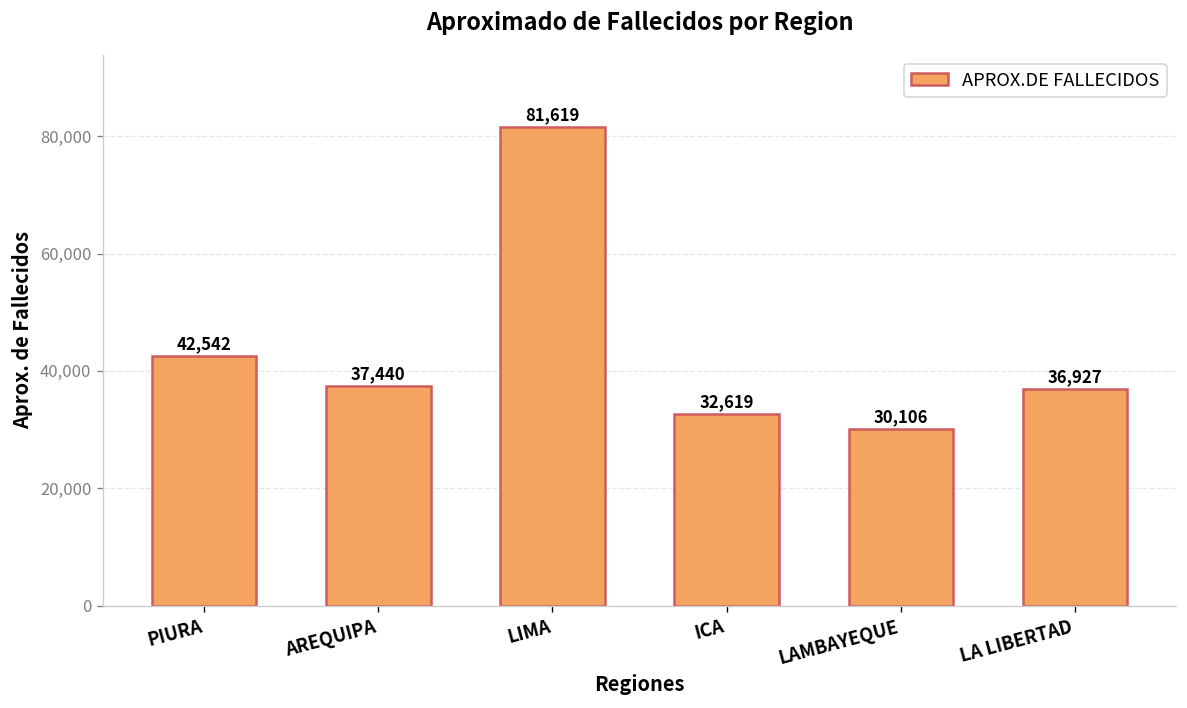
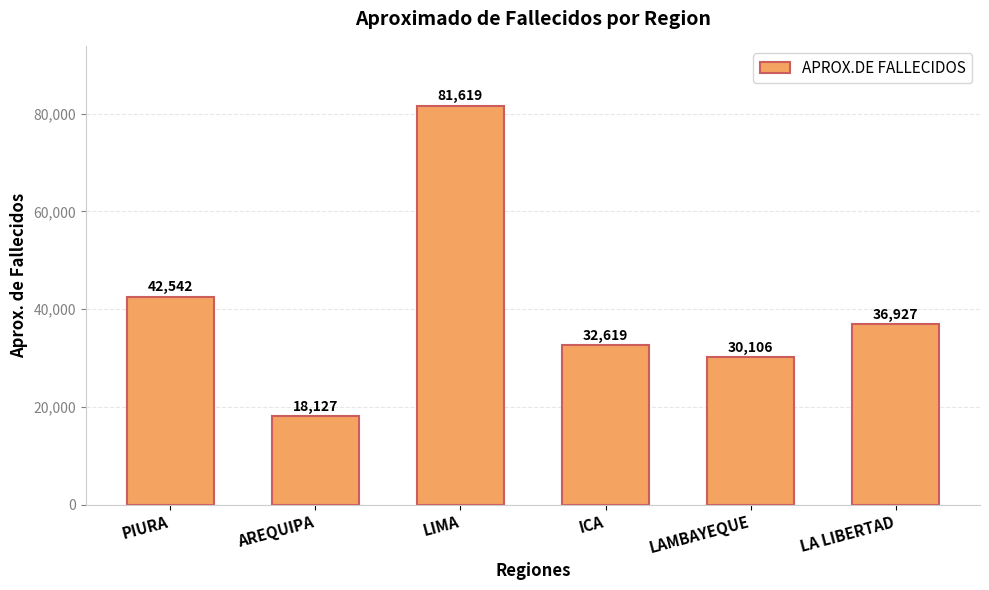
AREQUIPA: 37,440 -> 18,127
